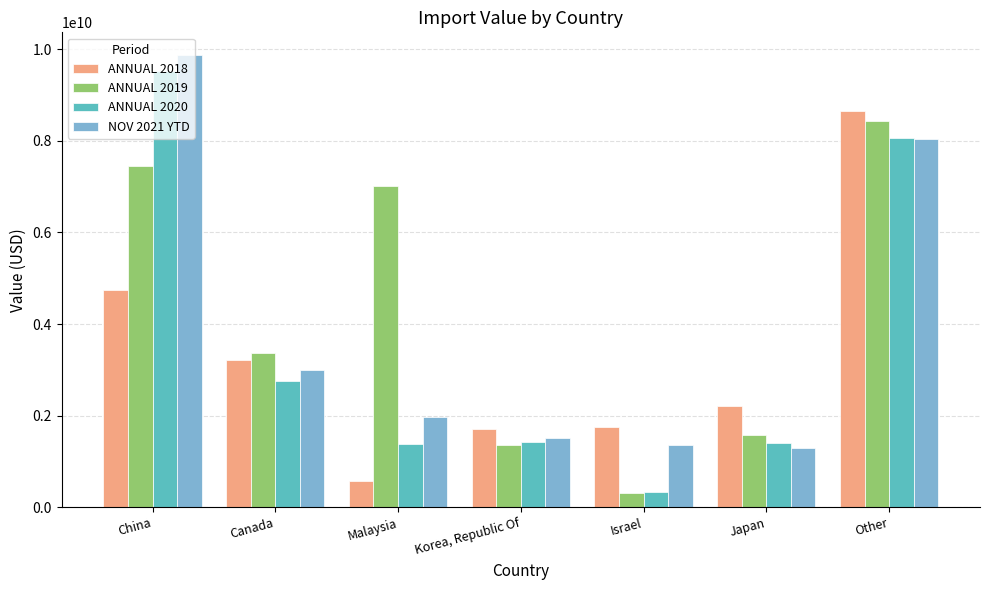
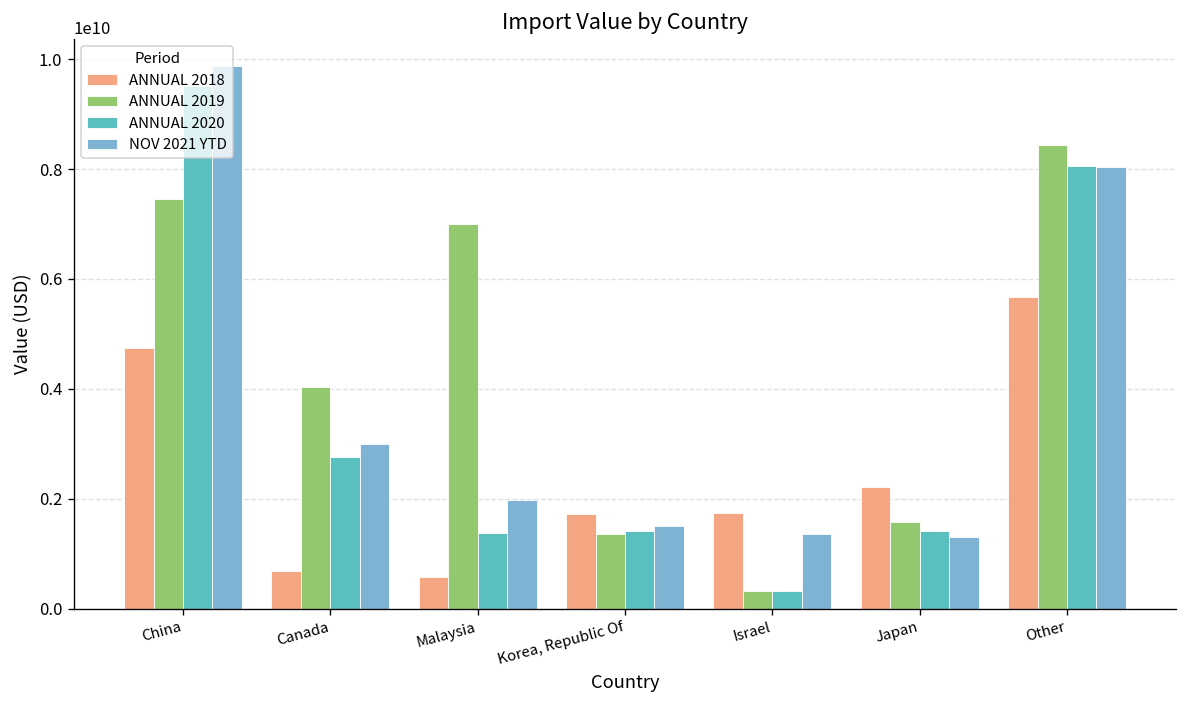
ANNUAL 2018, Canada: 3200000000 -> 700000000
ANNUAL 2019, Canada: 3400000000 -> 4000000000
ANNUAL 2018, Other: 8600000000 -> 5700000000
